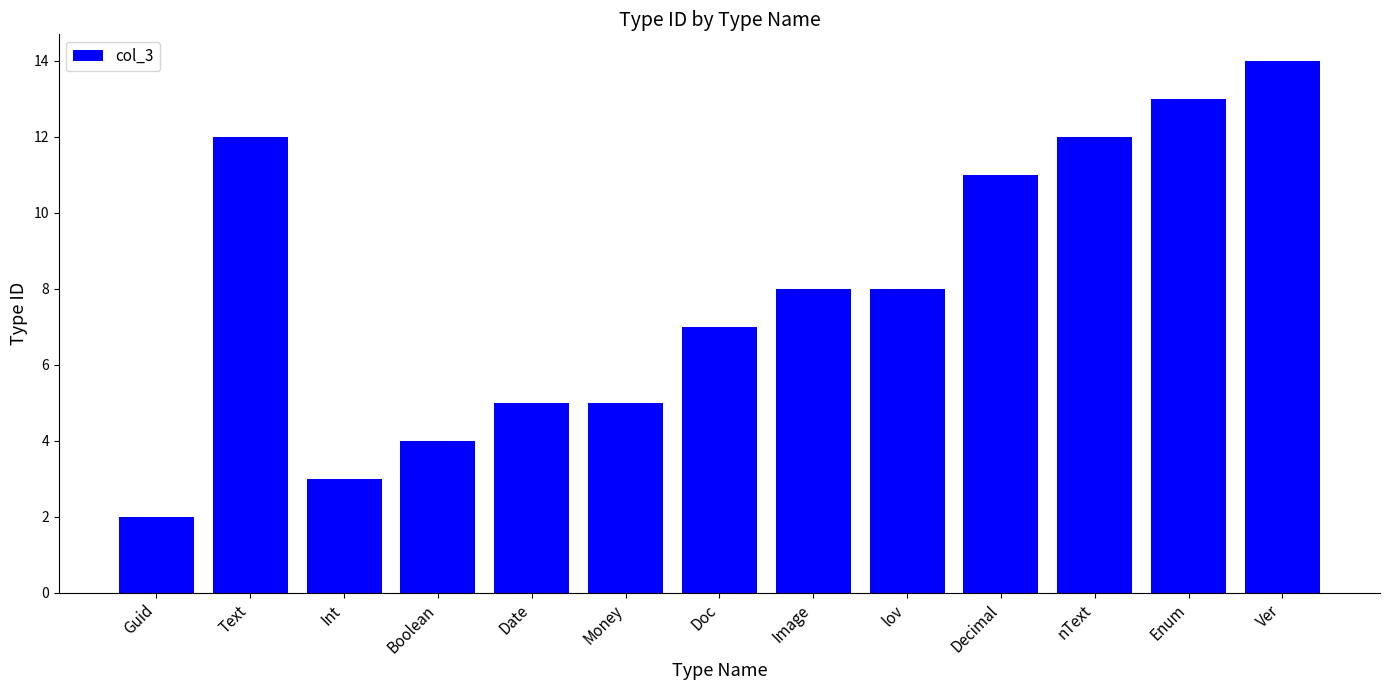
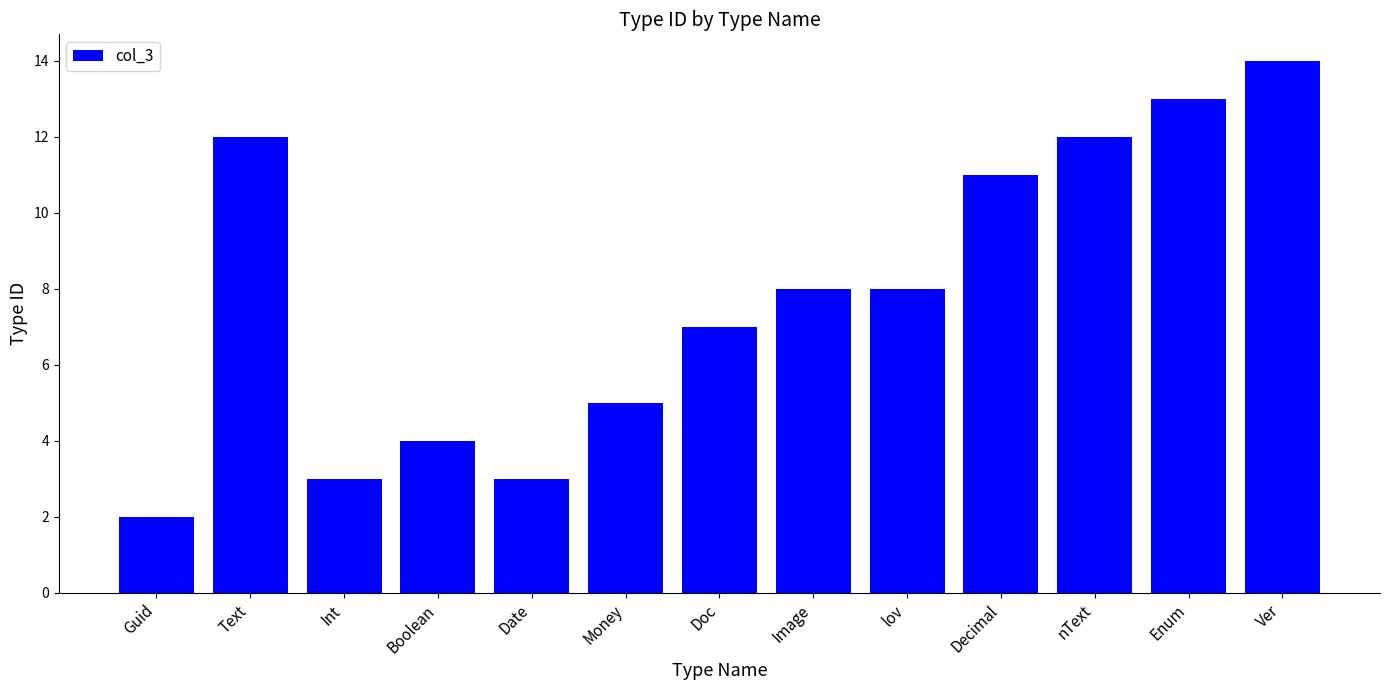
Date: 5 -> 3
